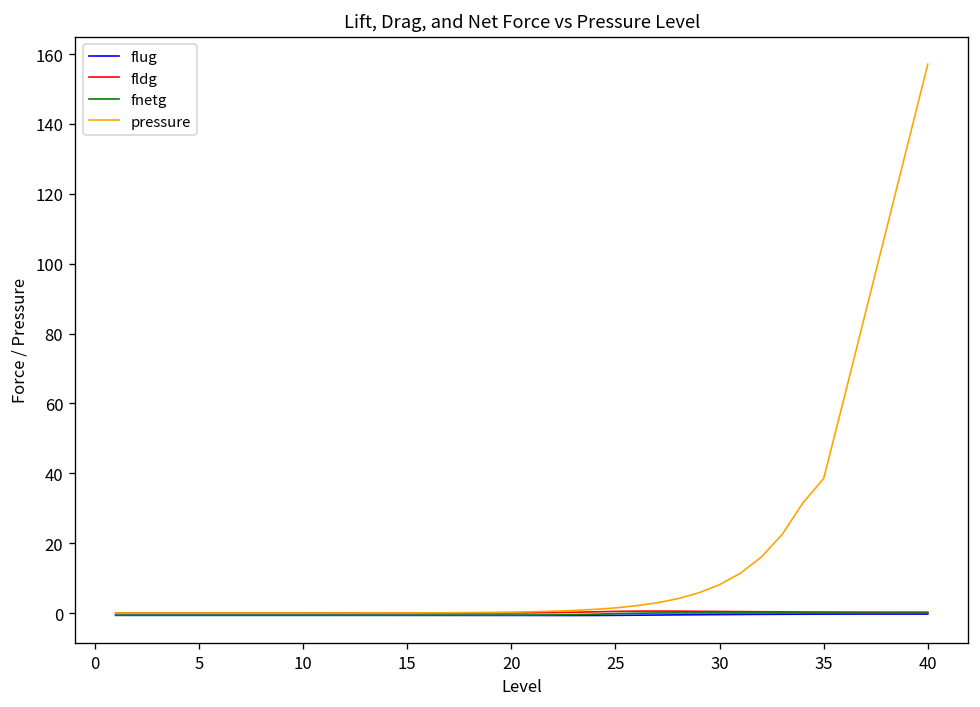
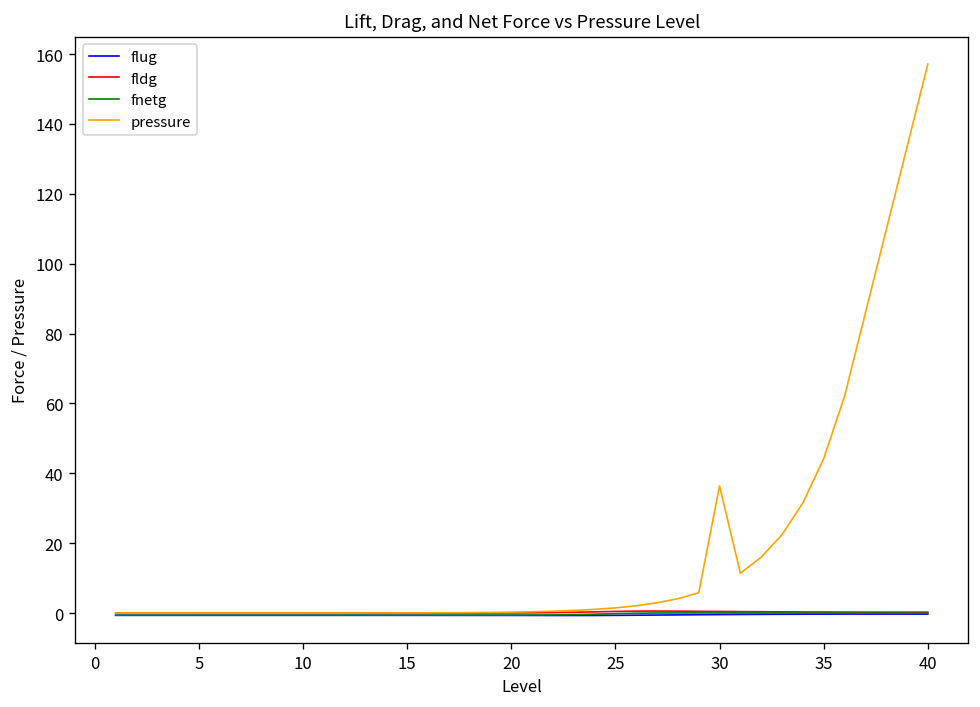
pressure, 30: 8 -> 36
pressure, 35: 39 -> 44
